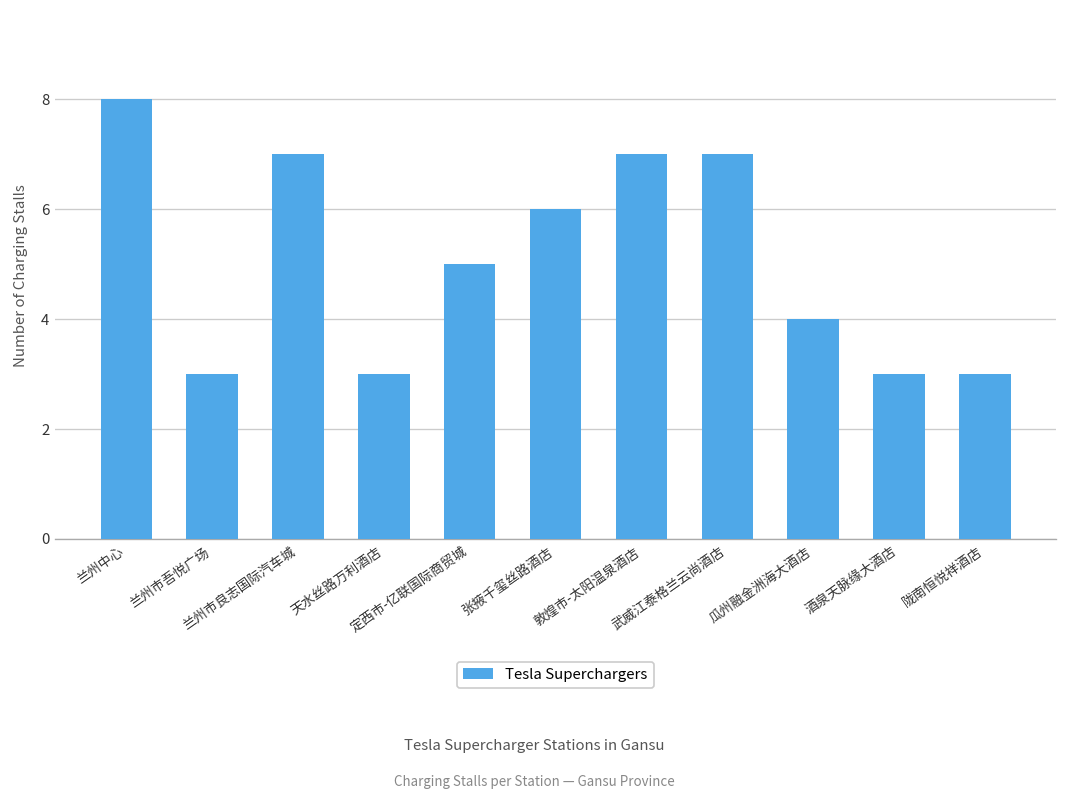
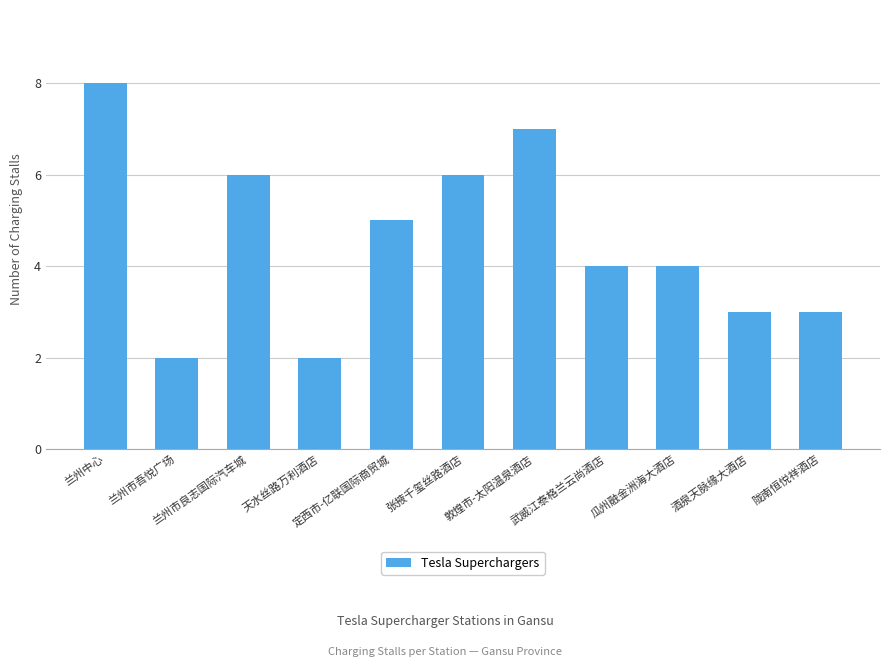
兰州市吾悦广场: 3 -> 2
兰州市良志国际汽车城: 7 -> 6
天水丝路万利酒店: 3 -> 2
武威江泰格兰云尚酒店: 7 -> 4
